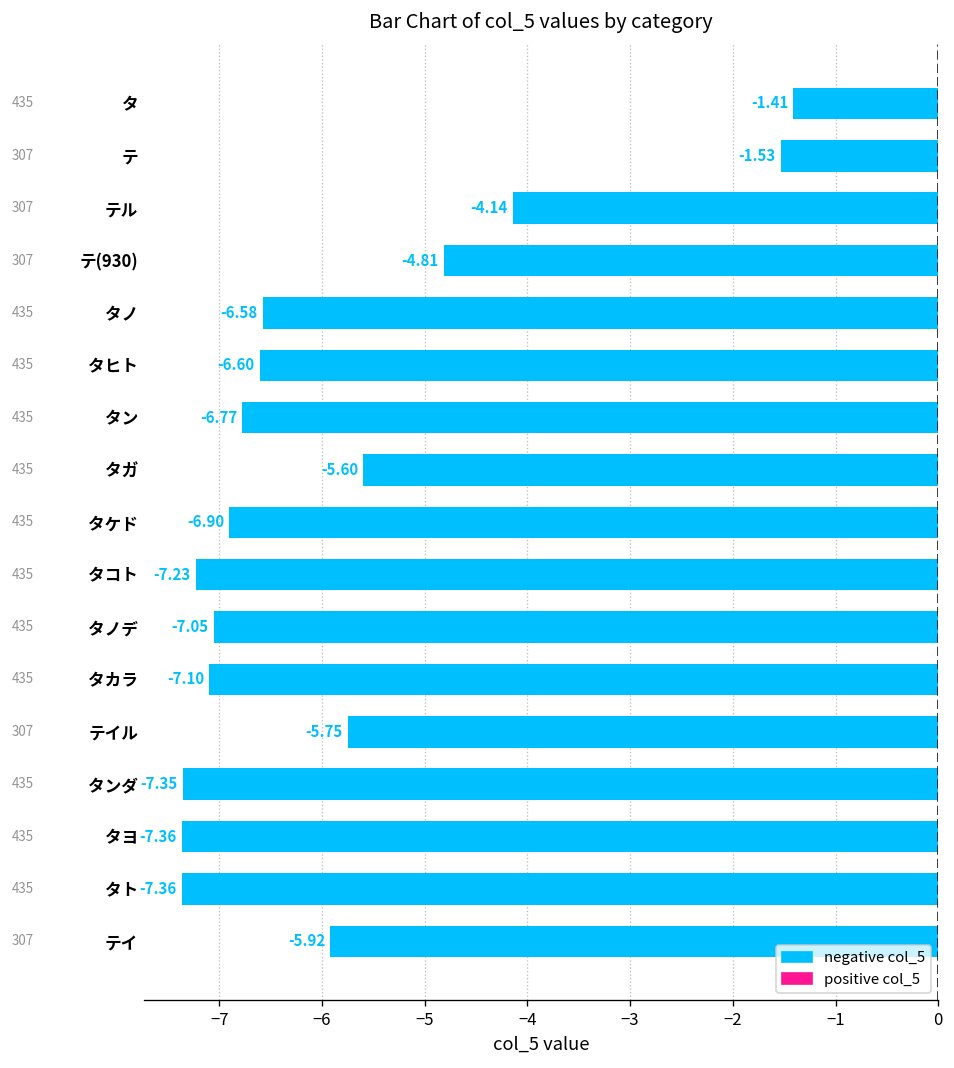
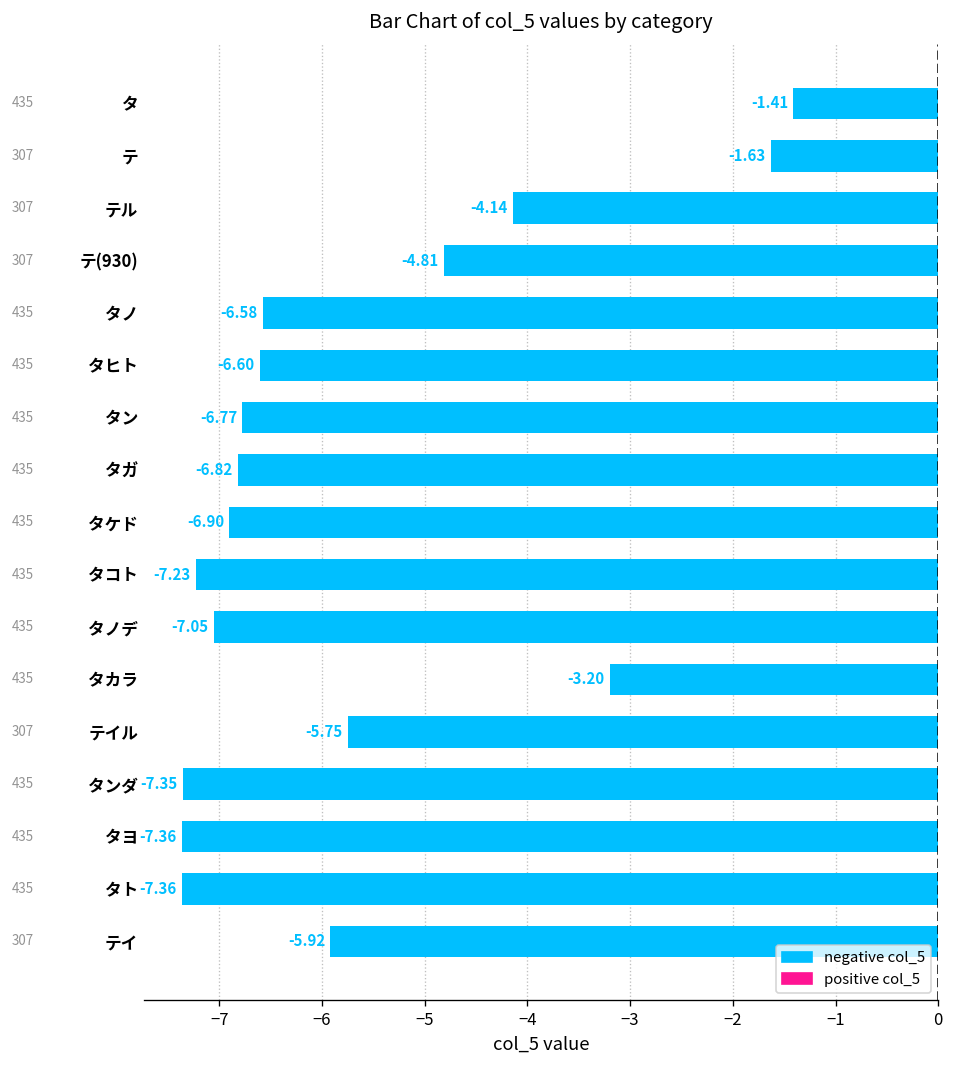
テ: -1.53 -> -1.63
タガ: -5.60 -> -6.82
タカラ: -7.10 -> -3.20
